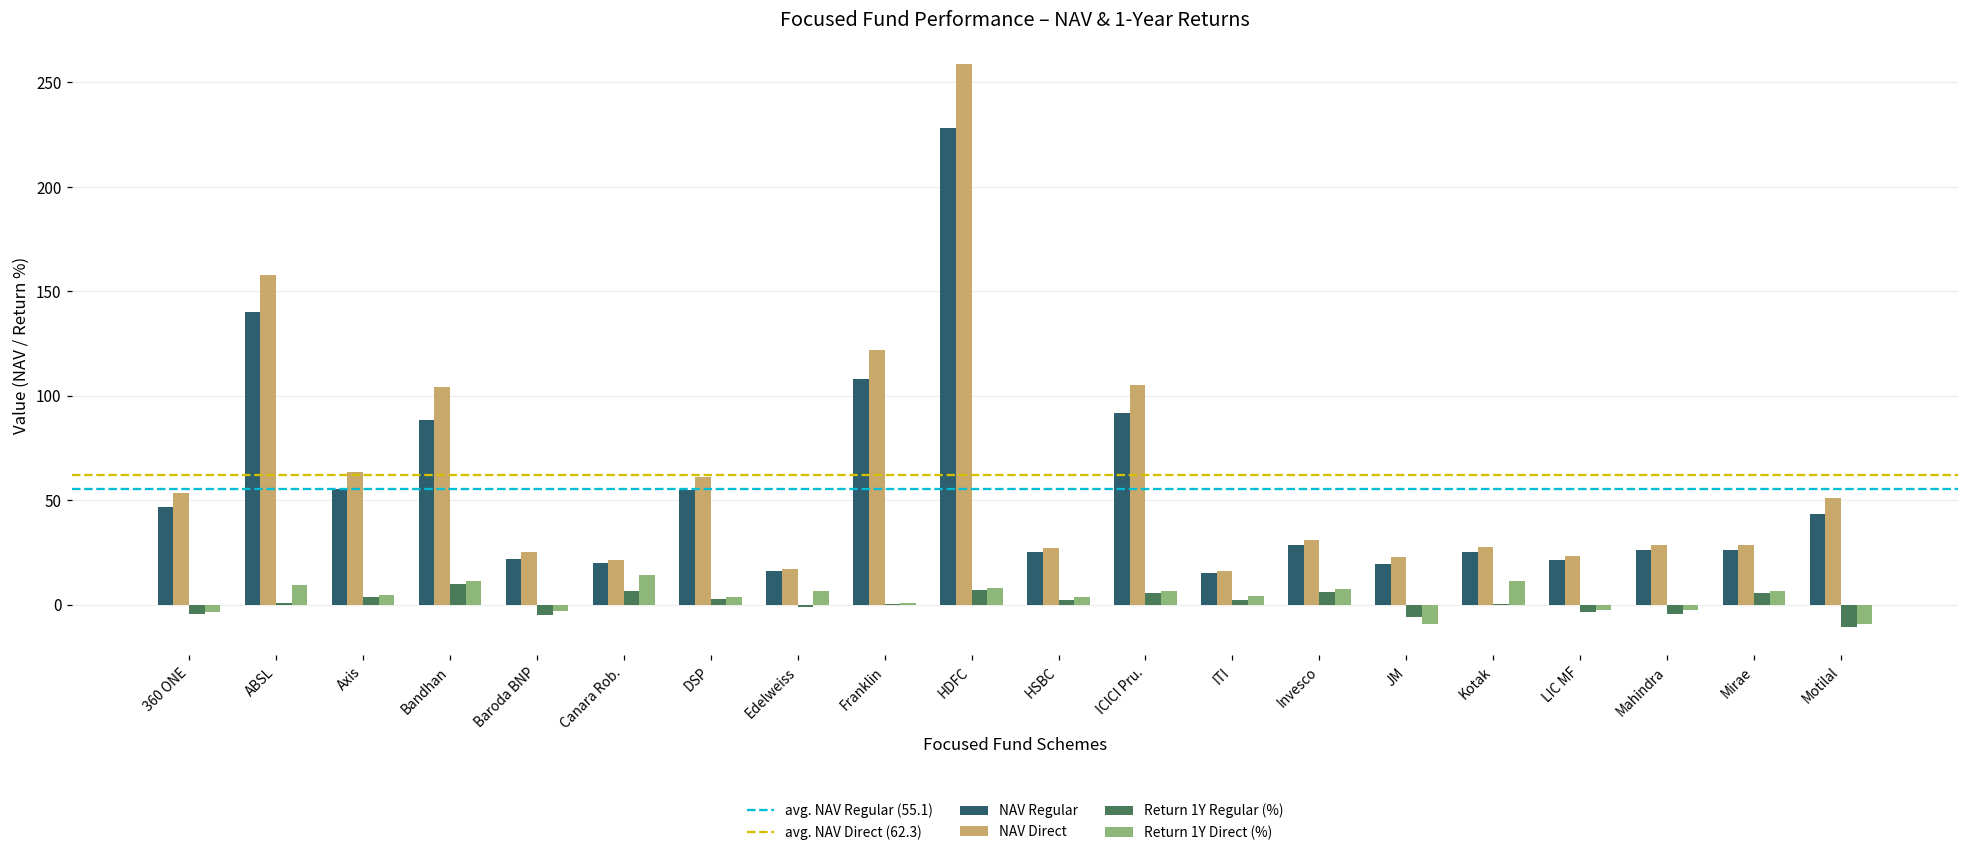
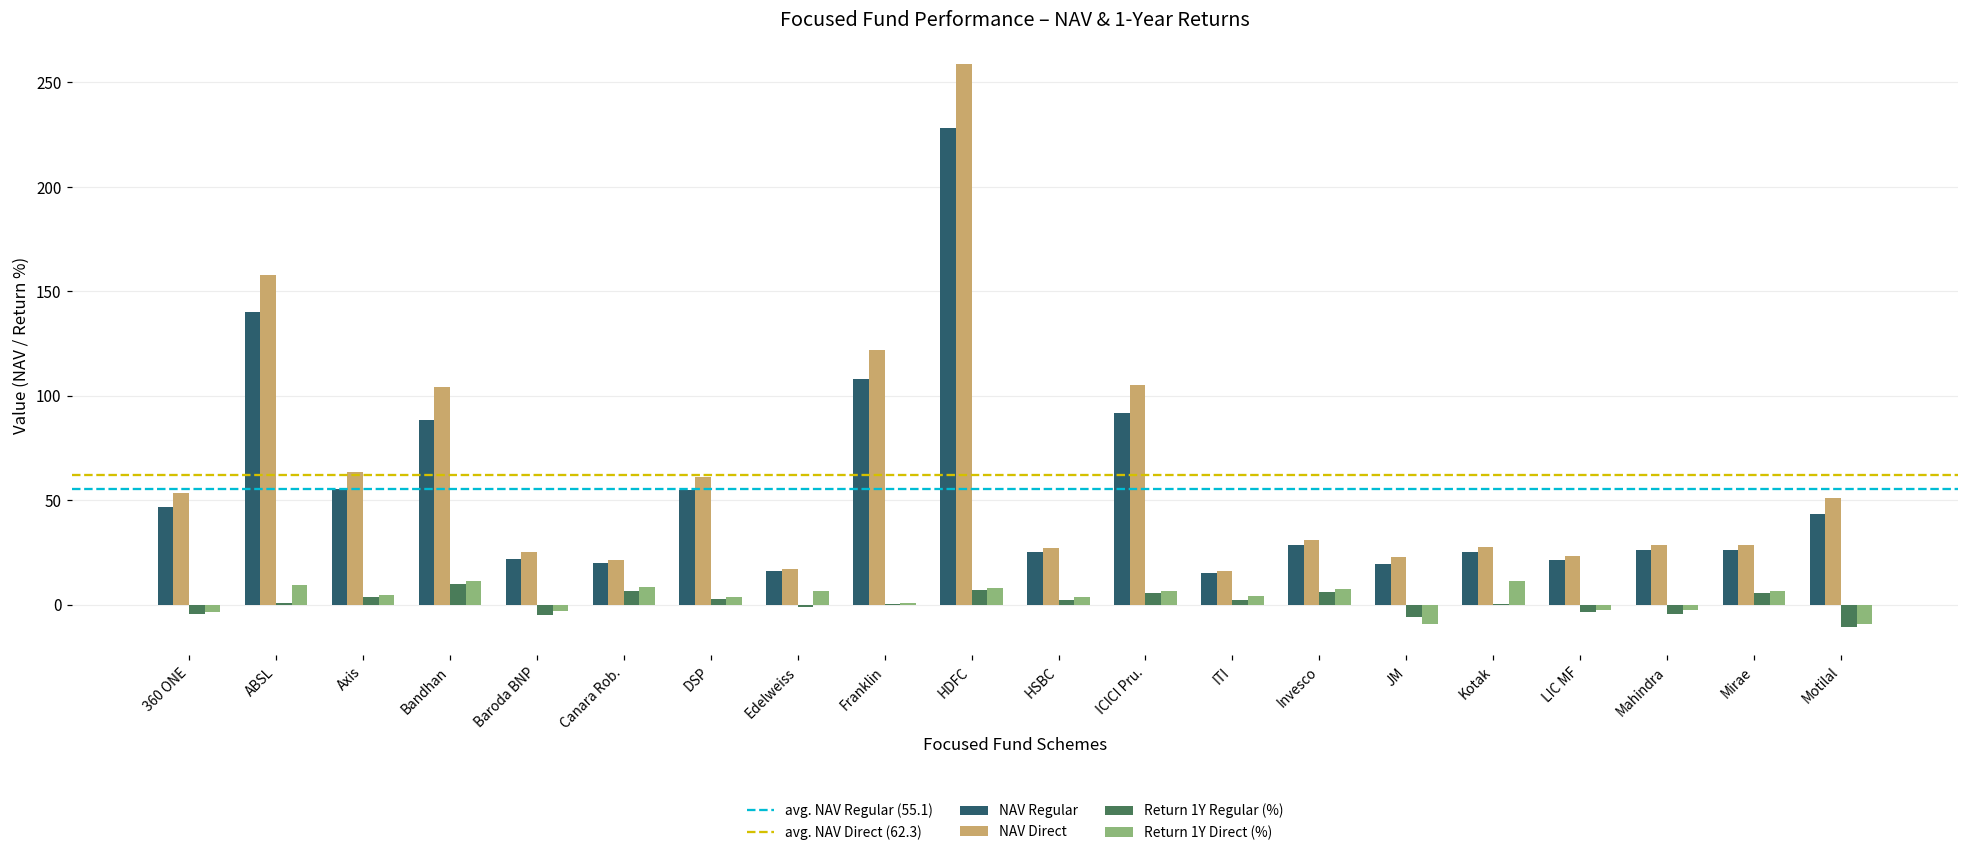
Return 1Y Direct (%), Canara Rob.: 14 -> 8
